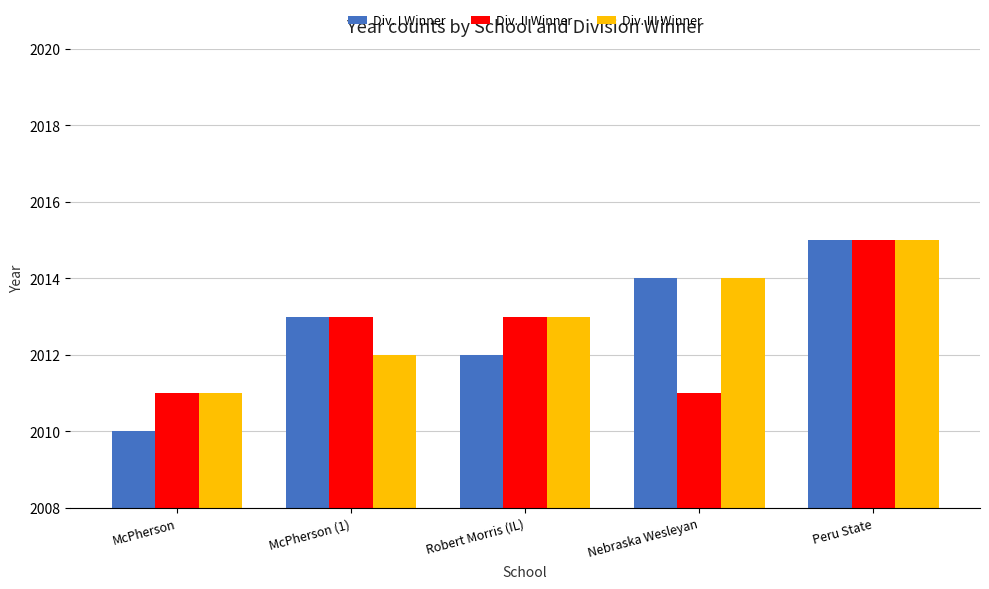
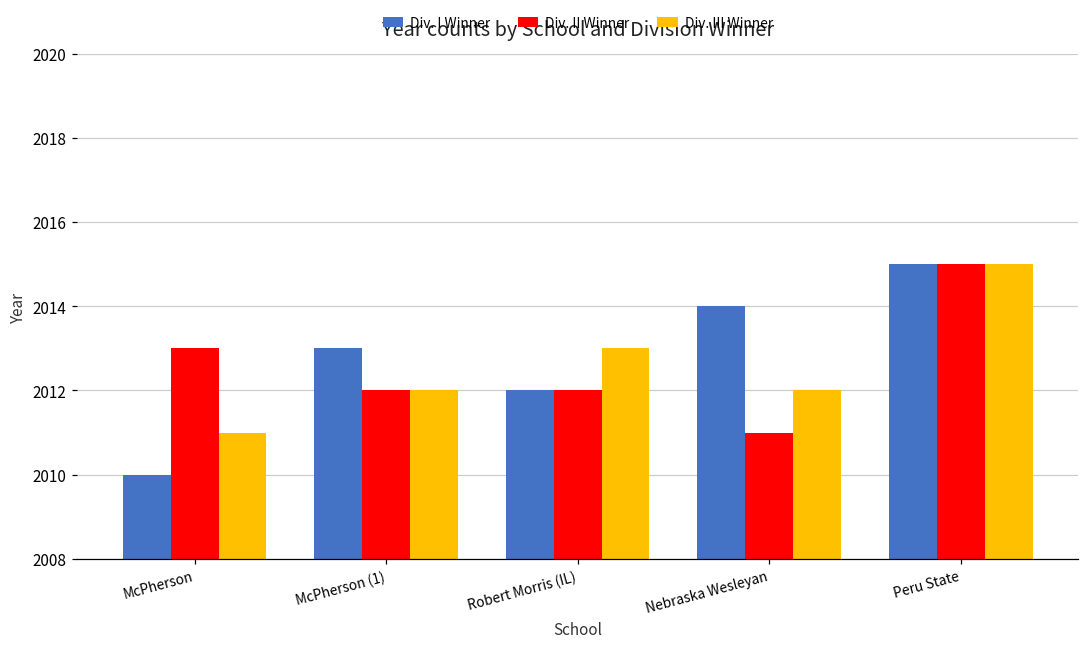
Div. II Winner, McPherson: 2011 -> 2013
Div. II Winner, McPherson (1): 2013 -> 2012
Div. II Winner, Robert Morris (IL): 2013 -> 2012
Div. III Winner, Nebraska Wesleyan: 2014 -> 2012
